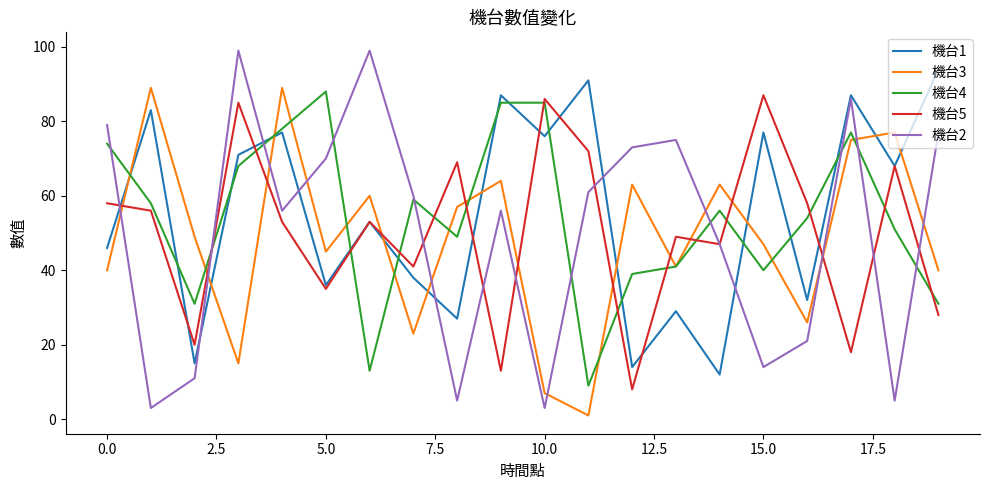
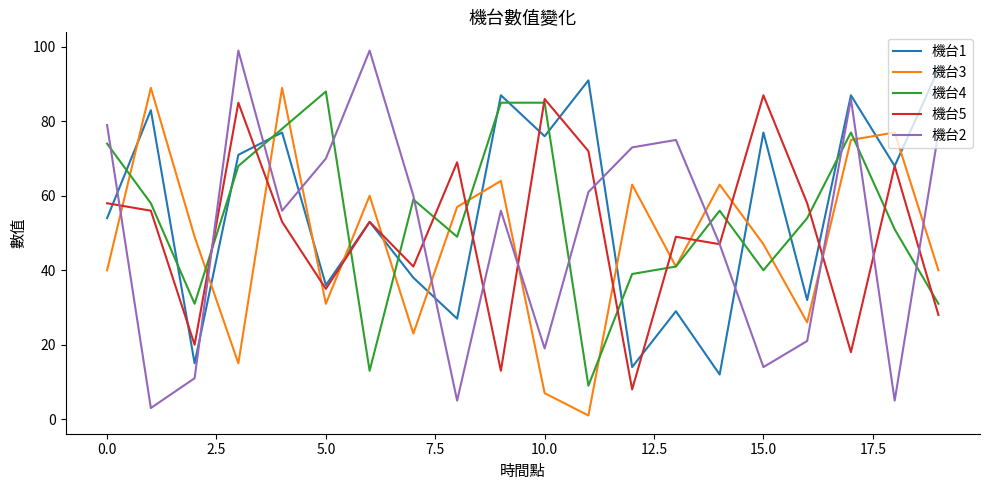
機台1, 0.0: 46 -> 54
機台3, 5.0: 45 -> 31
機台2, 10.0: 3 -> 19
